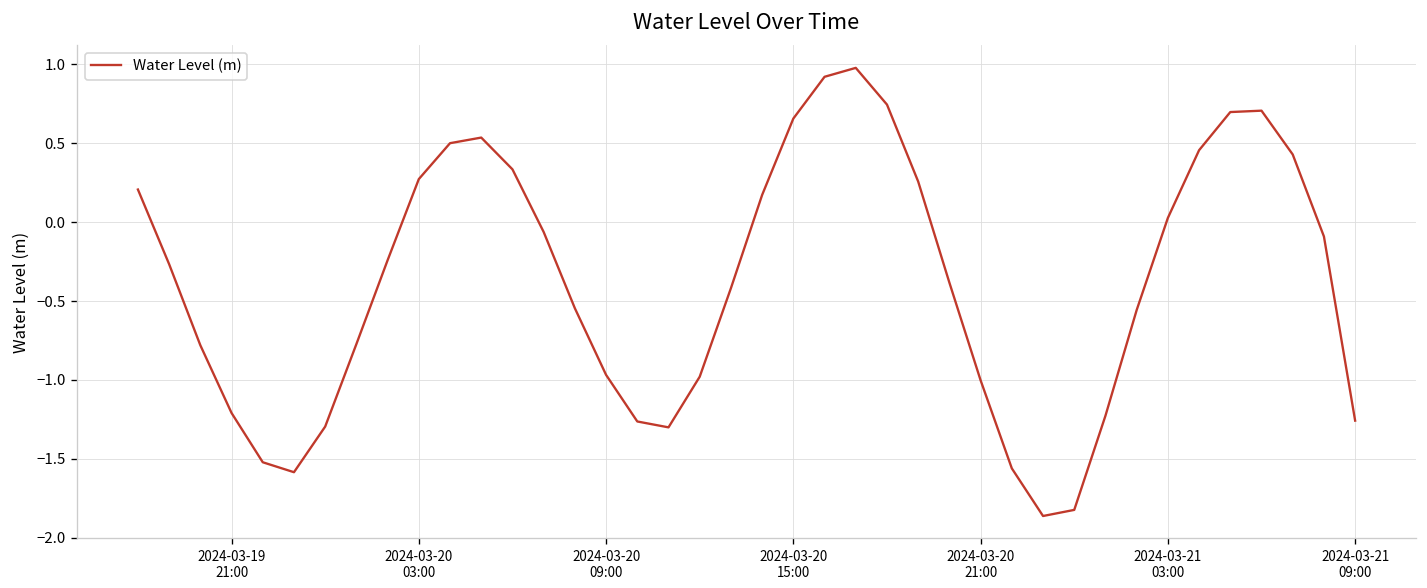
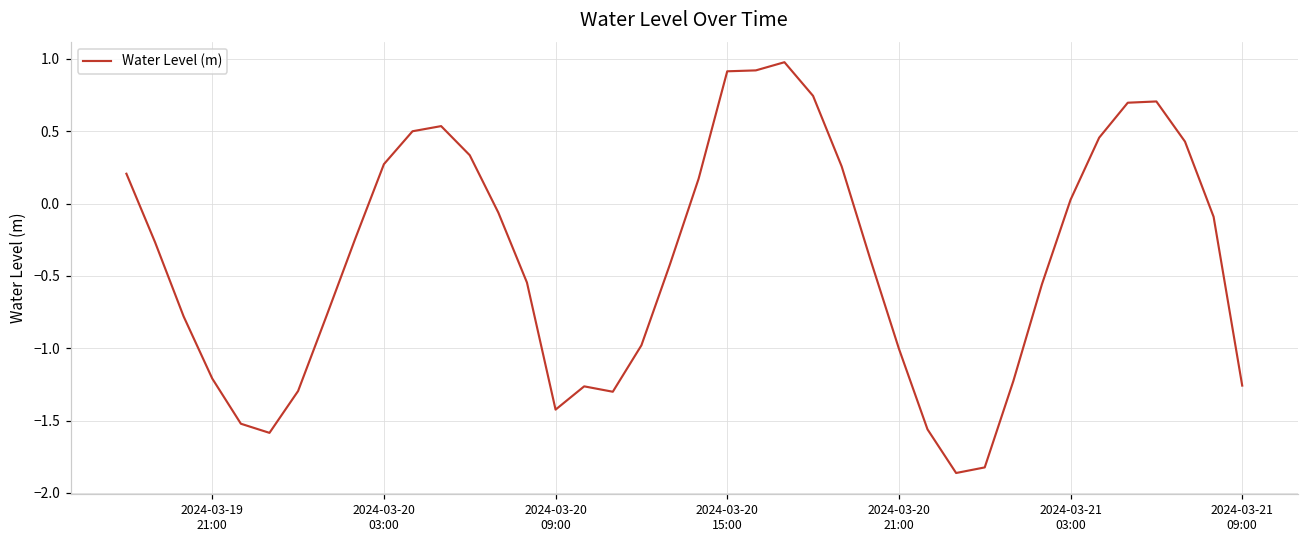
2024-03-20 09:00: -0.97 -> -1.42
2024-03-20 15:00: 0.66 -> 0.91
